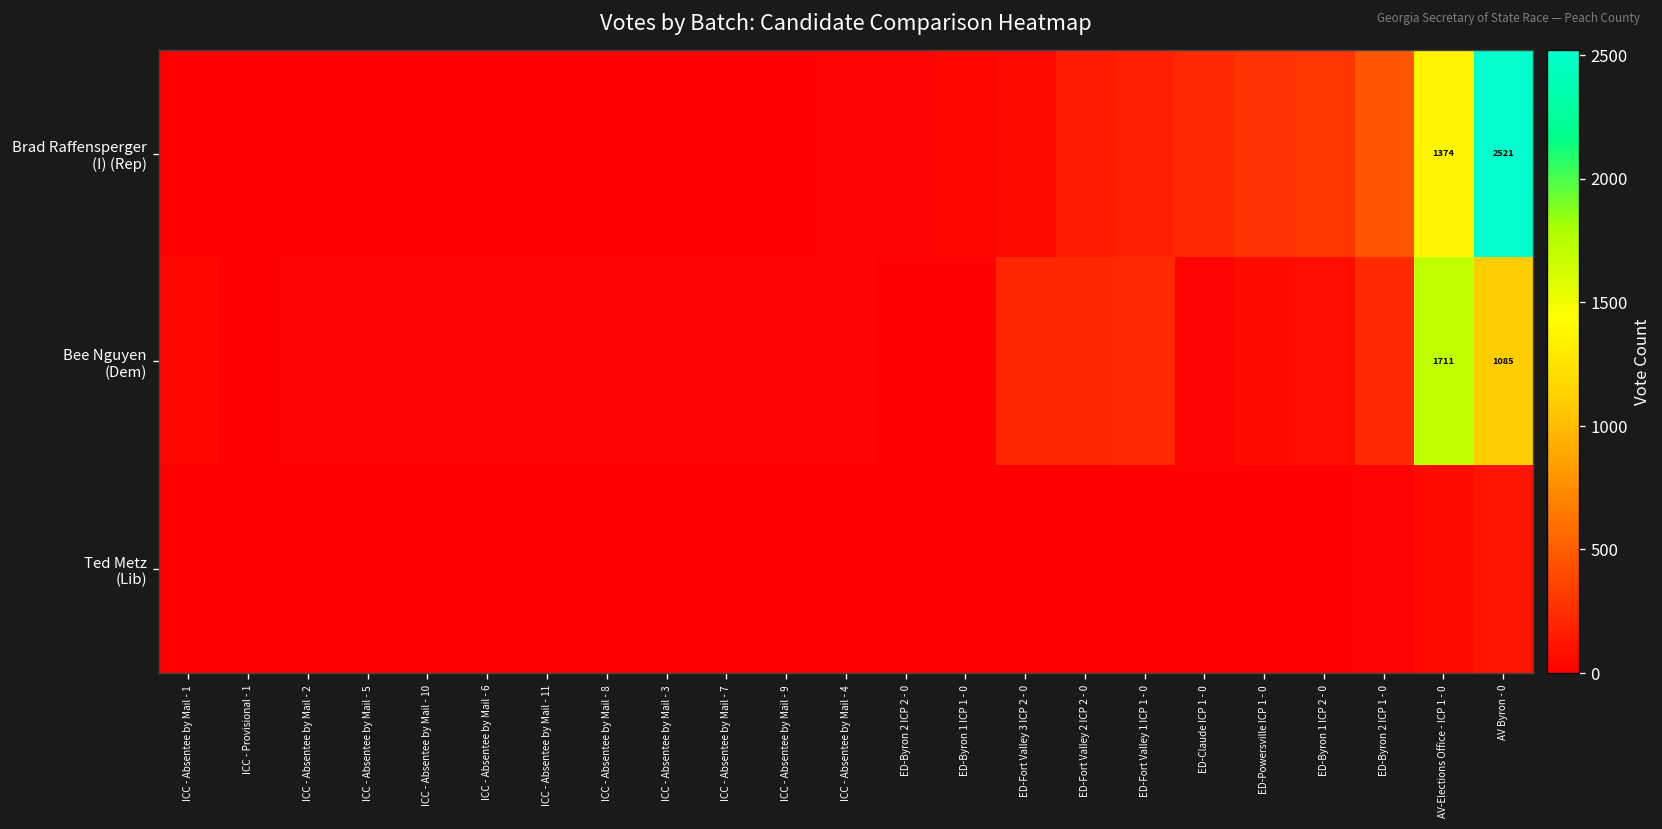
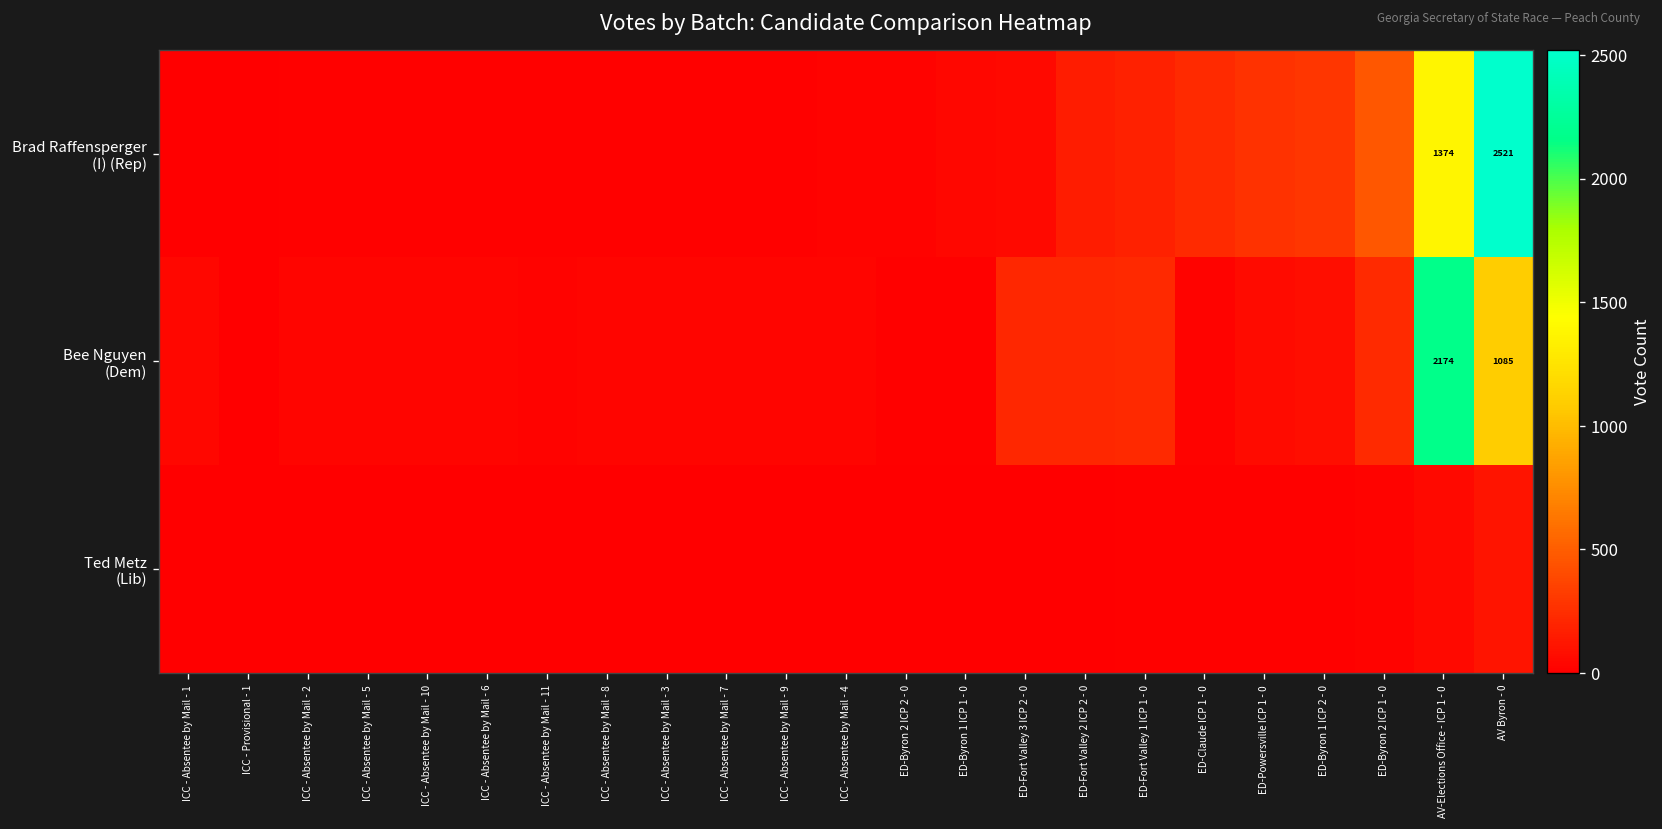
Bee Nguyen (Dem), AV-Elections Office - ICP 1 - 0: 1711 -> 2174
